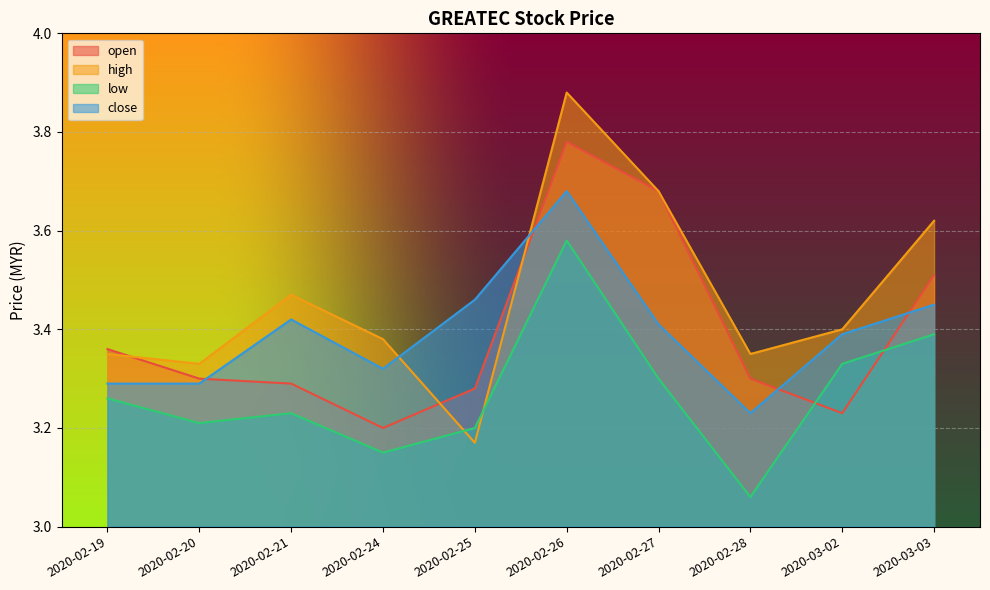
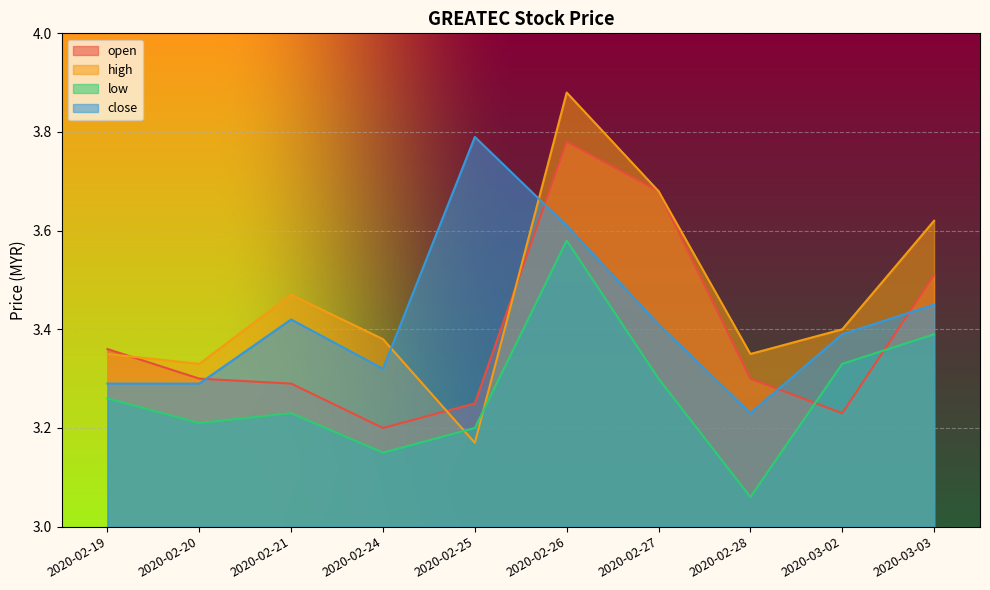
open, 2020-02-25: 3.28 -> 3.25
close, 2020-02-25: 3.46 -> 3.79
close, 2020-02-26: 3.68 -> 3.61
